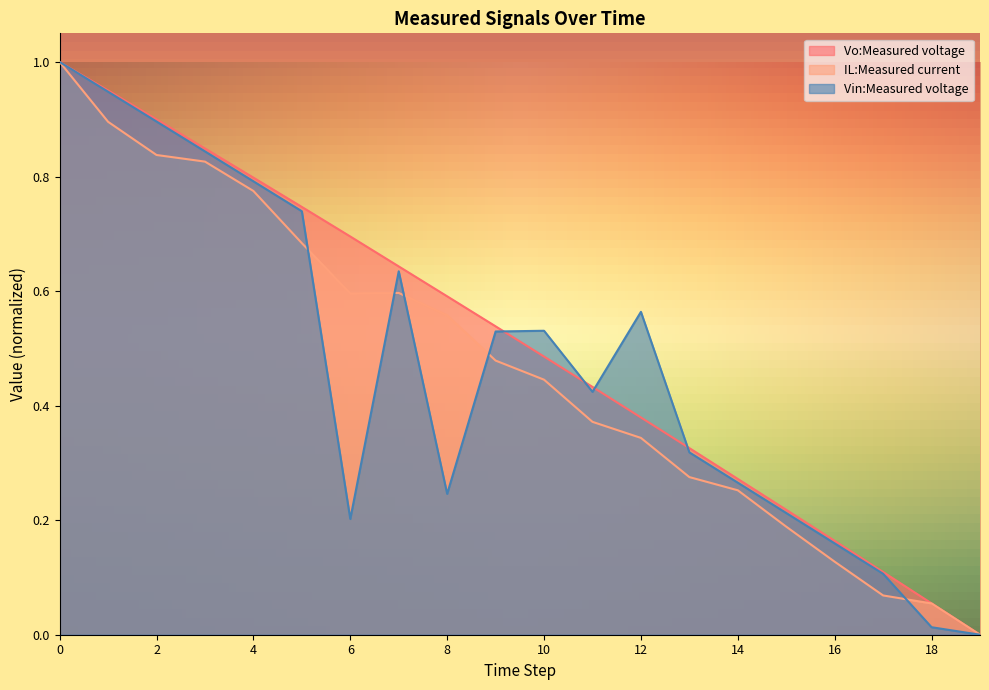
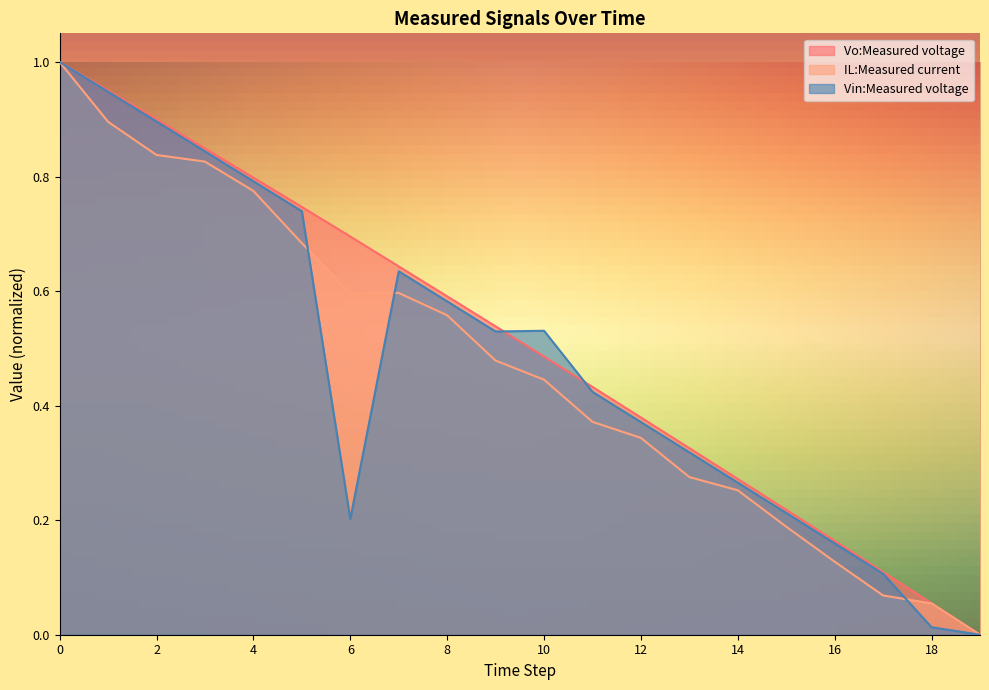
Vin:Measured voltage, 8: 0.25 -> 0.58
Vin:Measured voltage, 12: 0.56 -> 0.37
